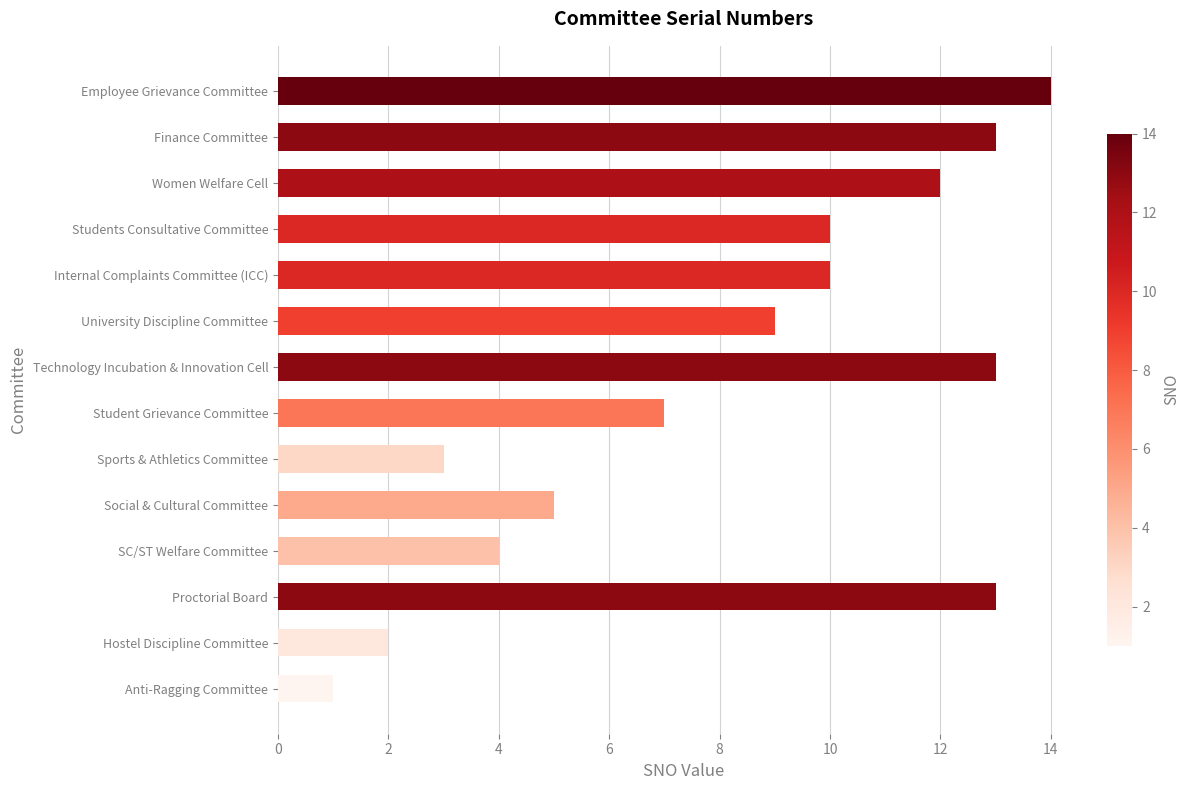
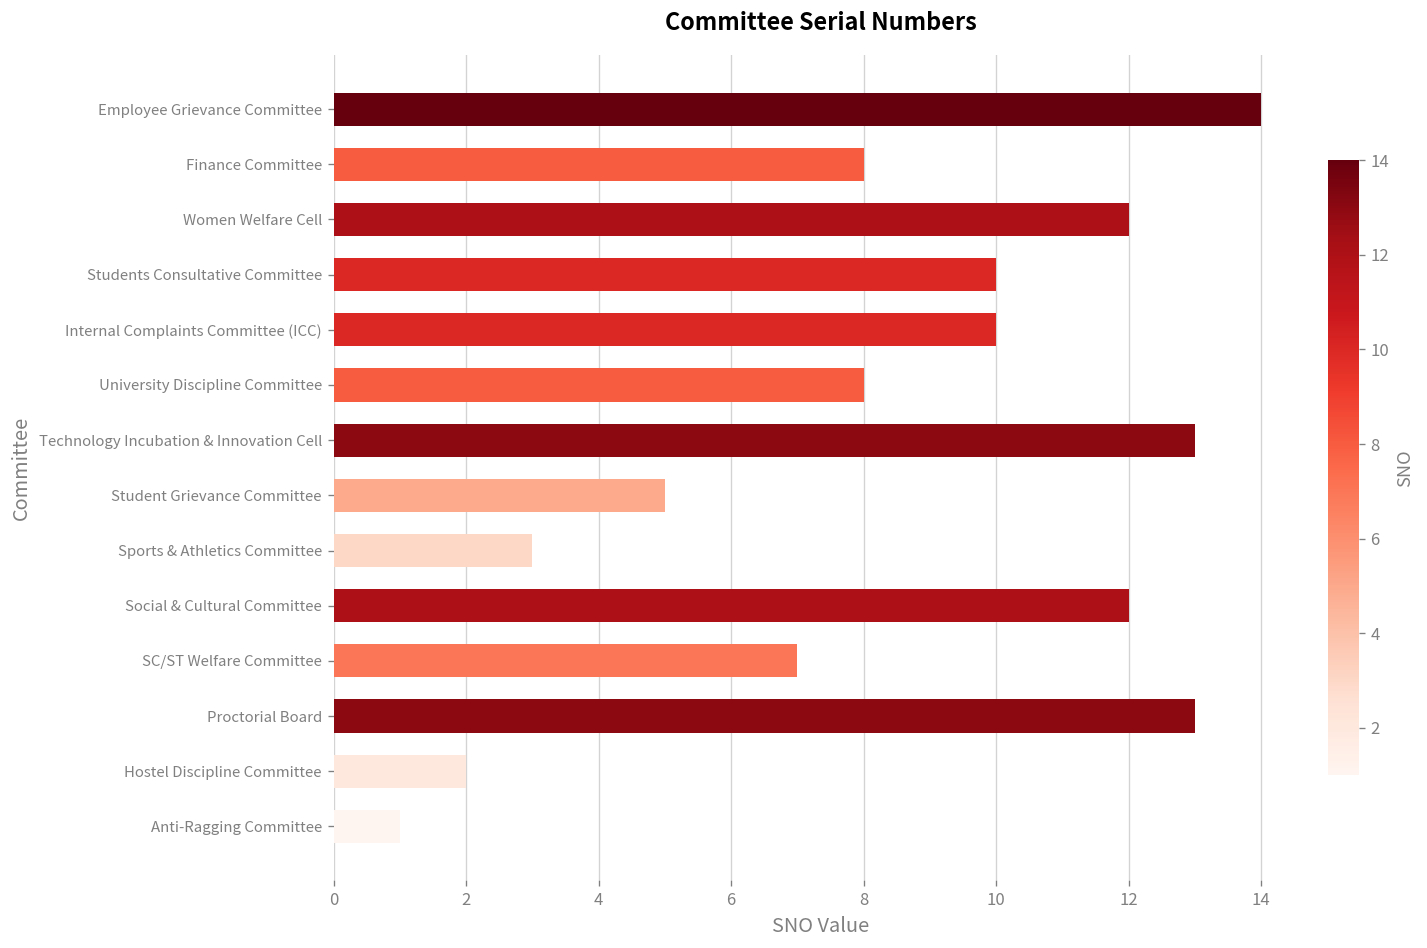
Finance Committee: 13 -> 8
University Discipline Committee: 9 -> 8
Student Grievance Committee: 7 -> 5
Social & Cultural Committee: 5 -> 12
SC/ST Welfare Committee: 4 -> 7
